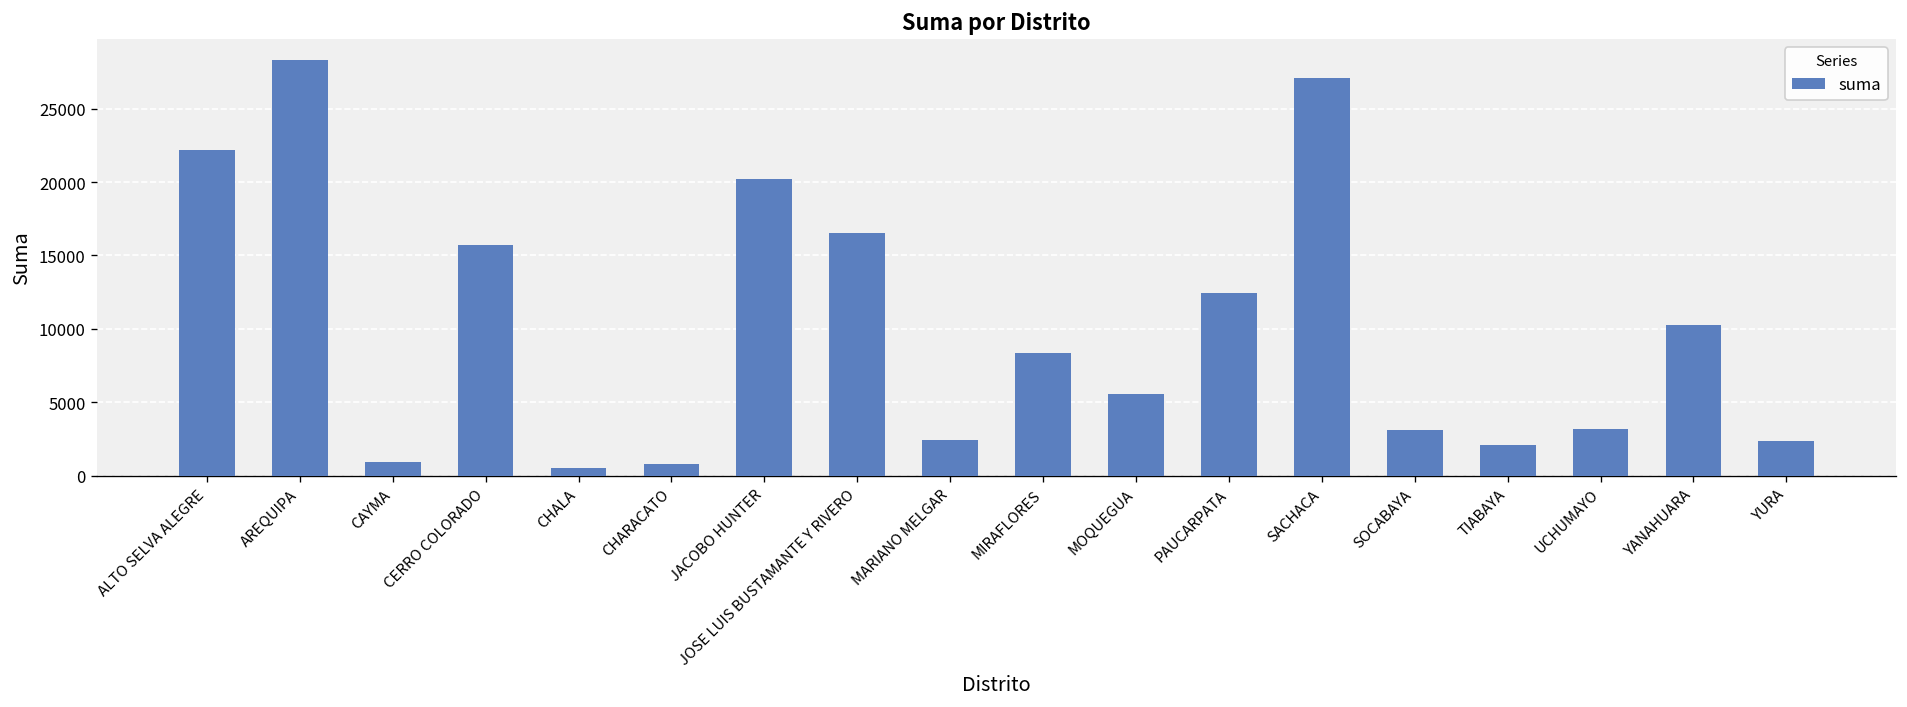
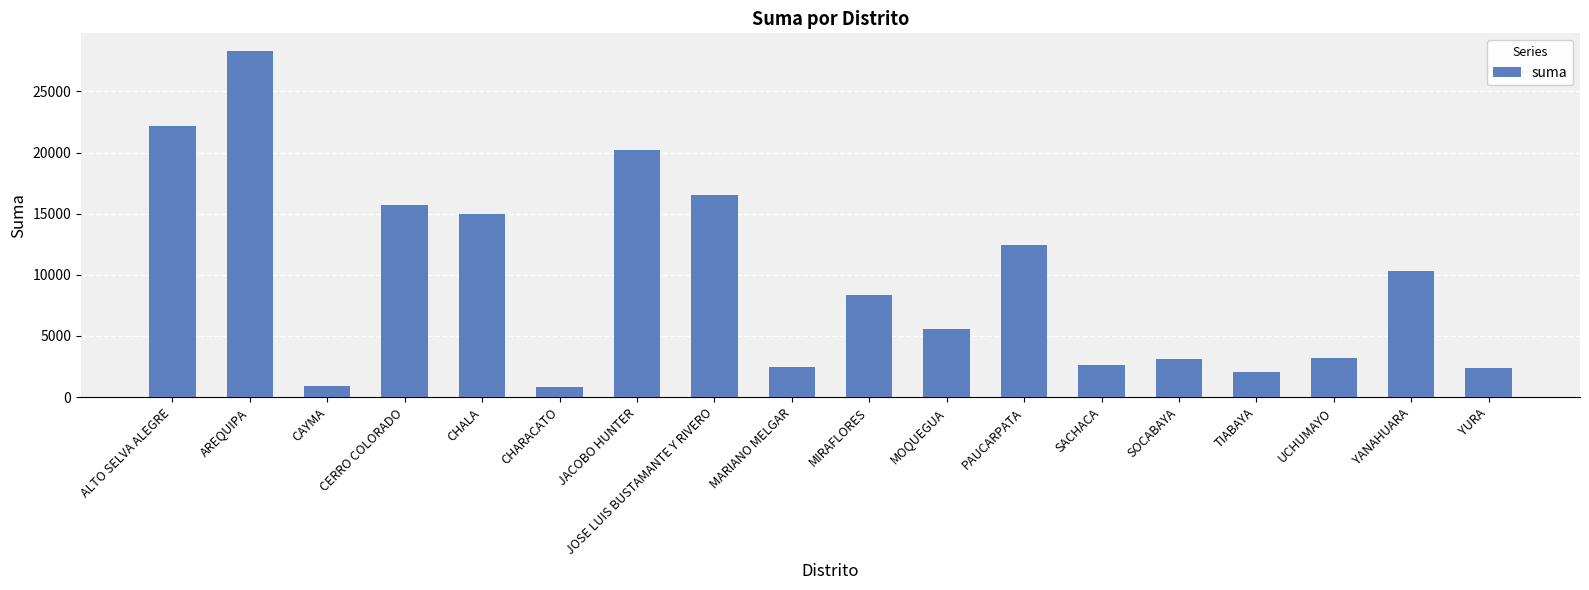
CHALA: 500 -> 14900
SACHACA: 27100 -> 2600
